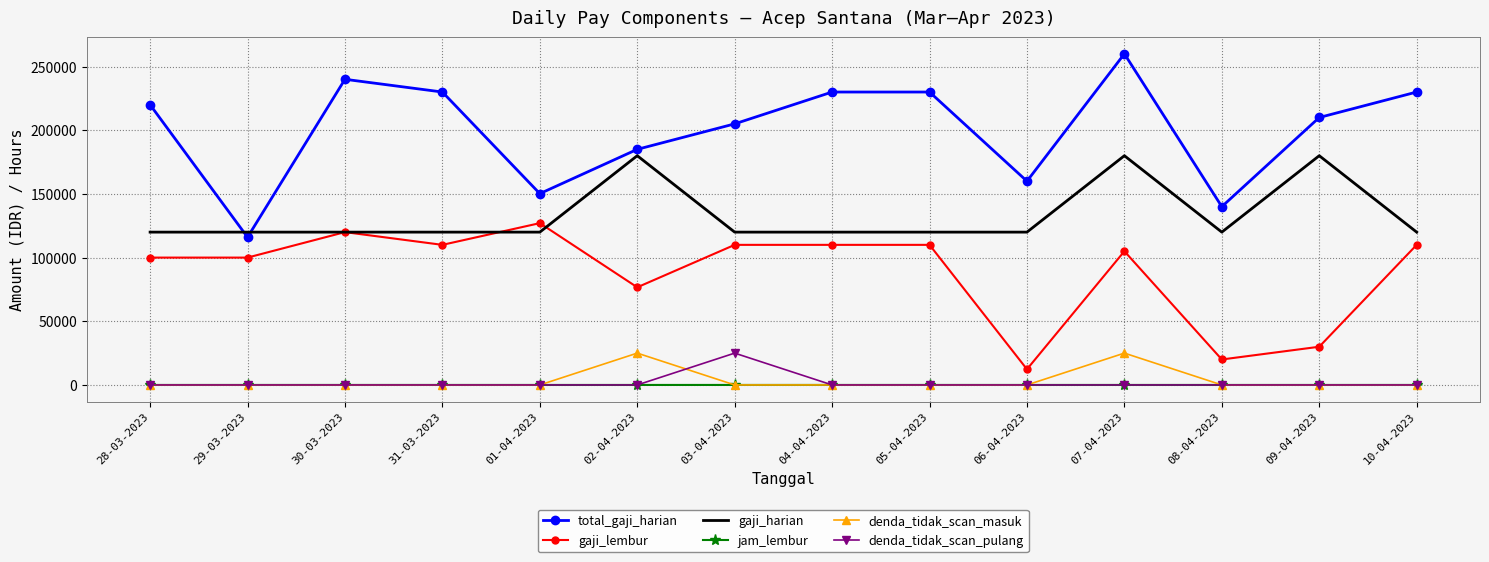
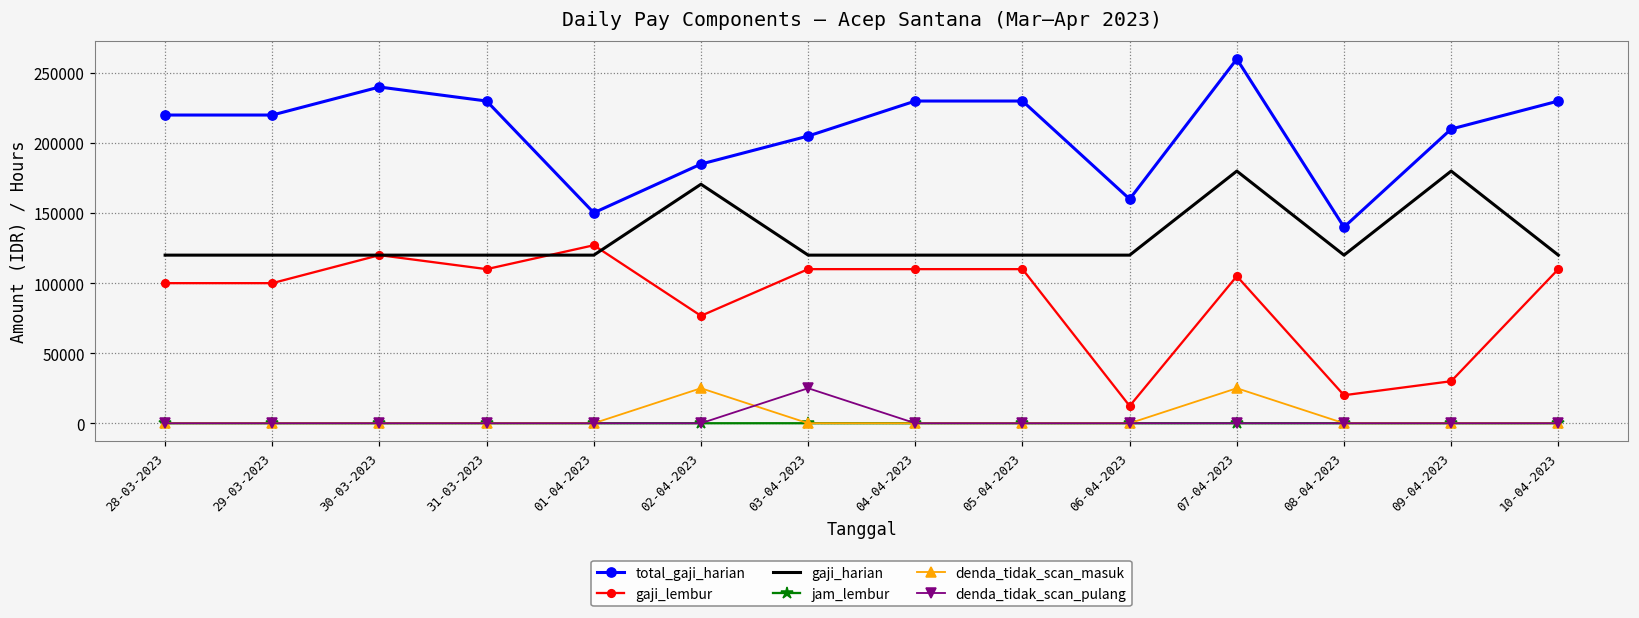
total_gaji_harian, 29-03-2023: 116000 -> 220000
gaji_harian, 02-04-2023: 180000 -> 171000
